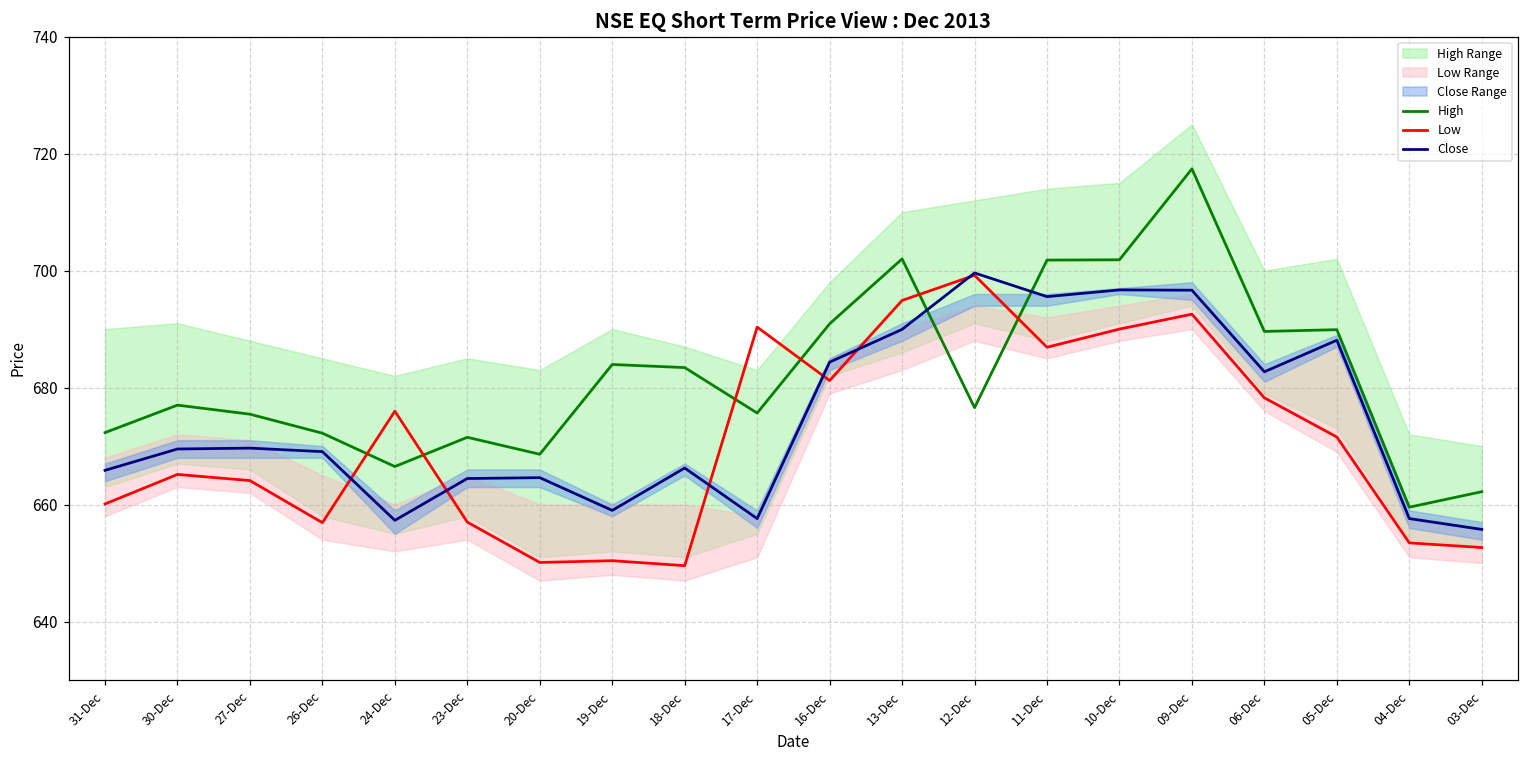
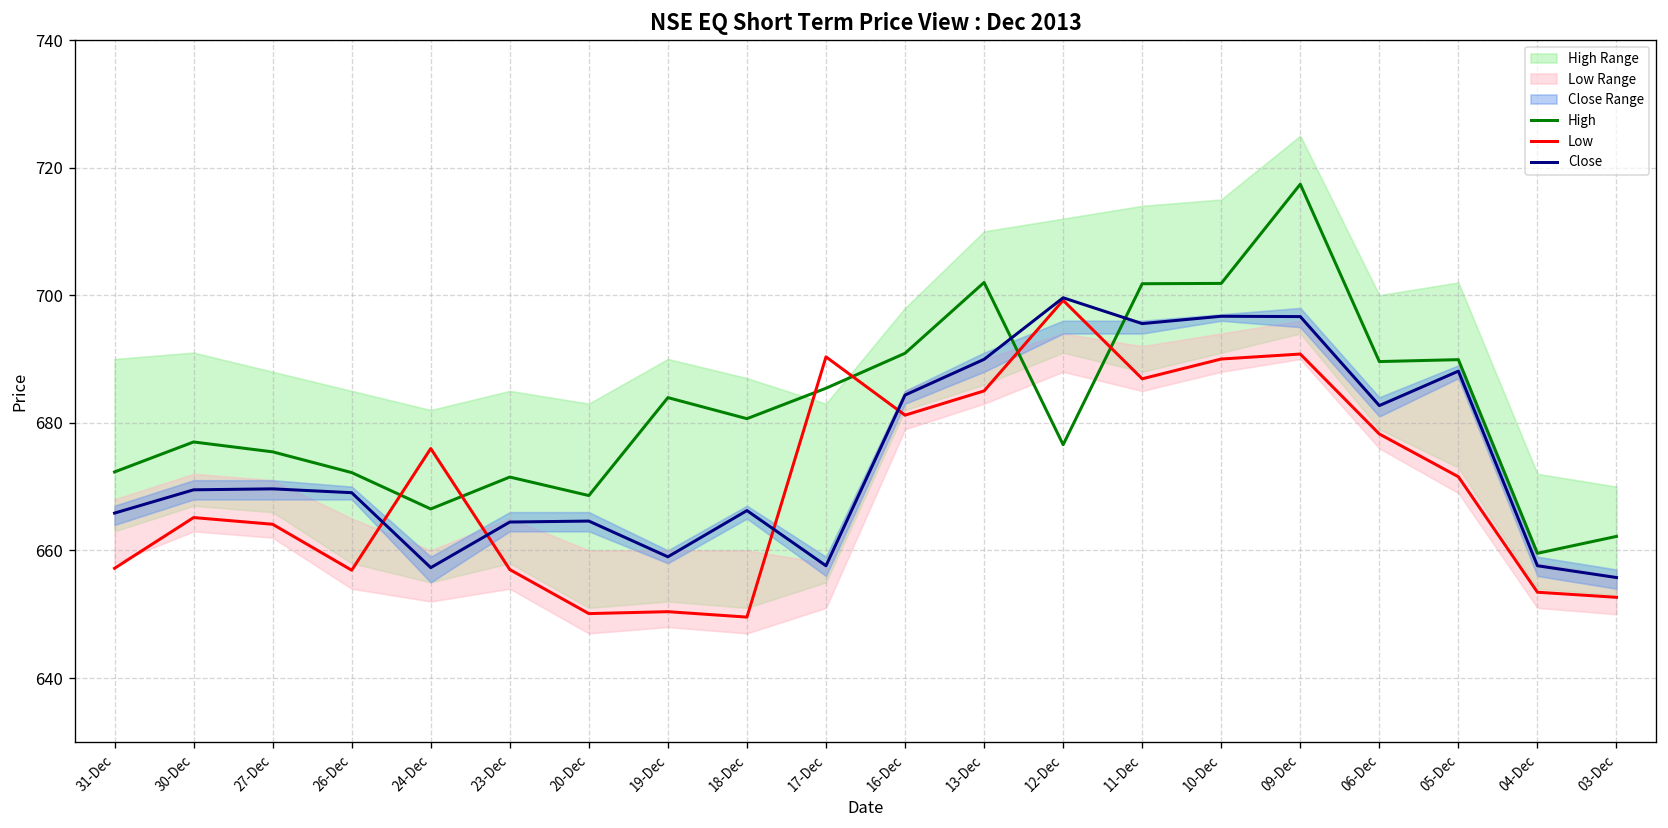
Low, 31-Dec: 660 -> 657
High, 18-Dec: 683 -> 681
High, 17-Dec: 676 -> 685
Low, 13-Dec: 695 -> 685
Low, 09-Dec: 693 -> 691
